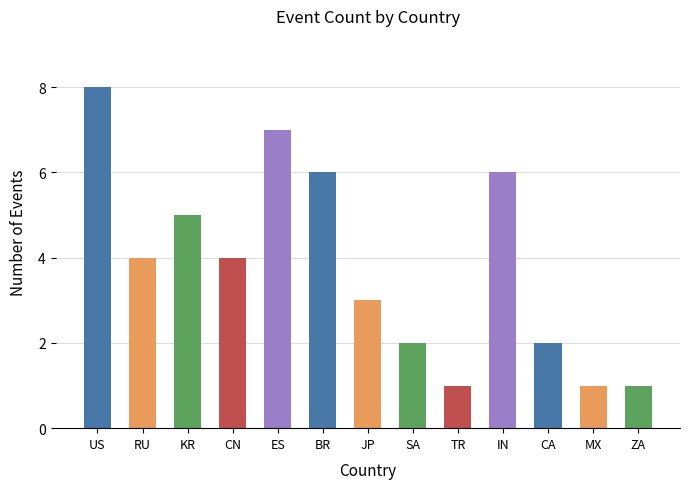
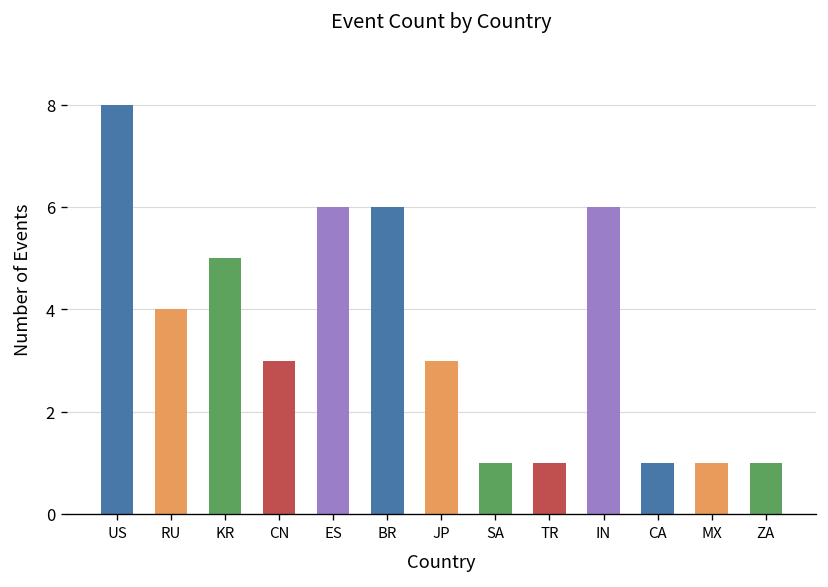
CN: 4 -> 3
ES: 7 -> 6
SA: 2 -> 1
CA: 2 -> 1
